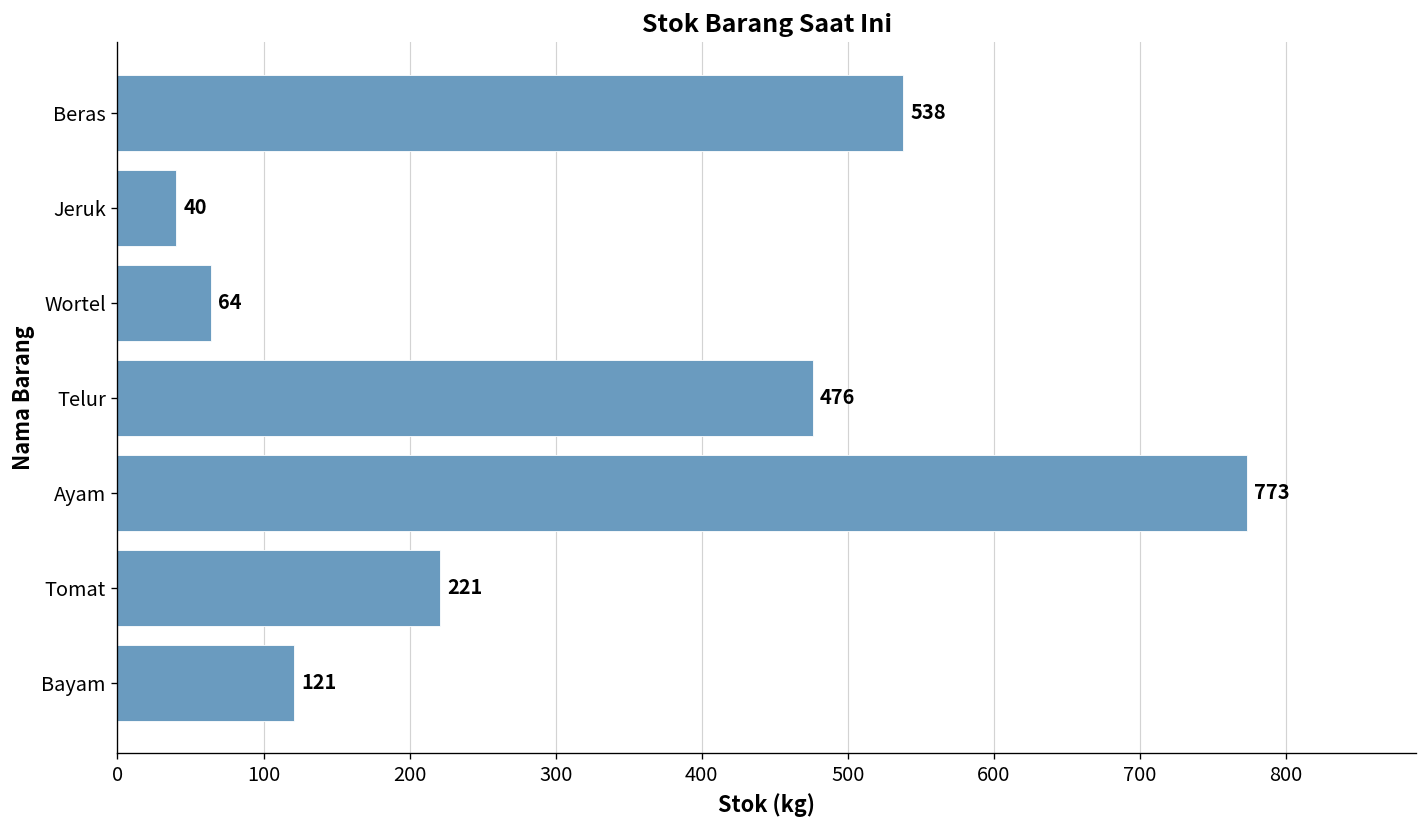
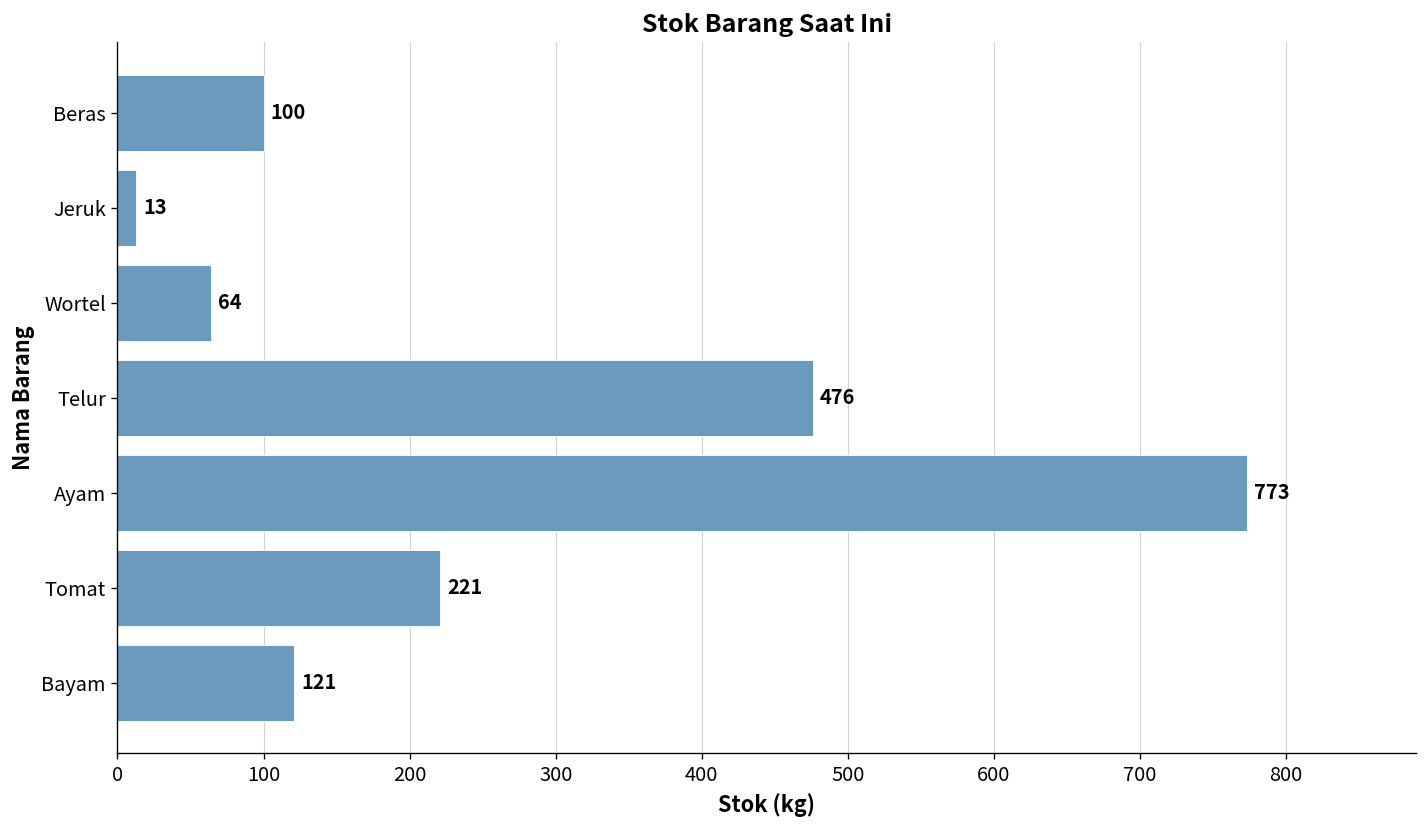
Beras: 538 -> 100
Jeruk: 40 -> 13
